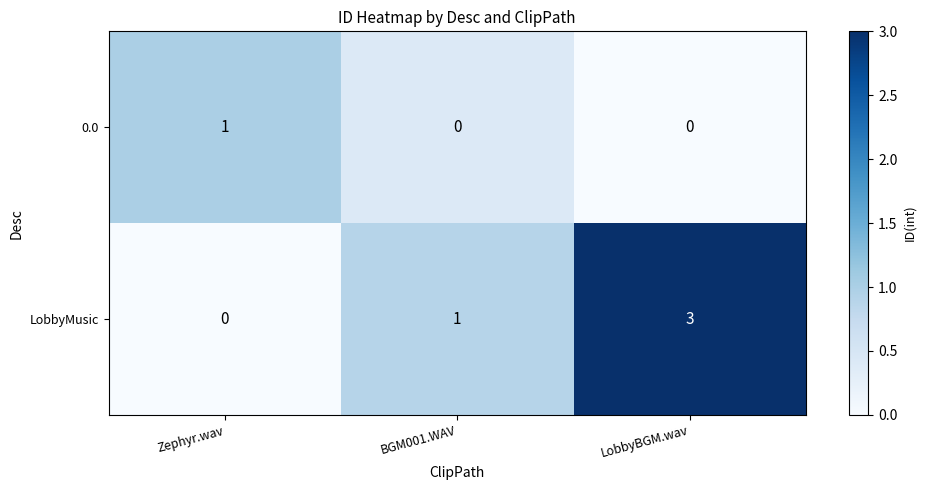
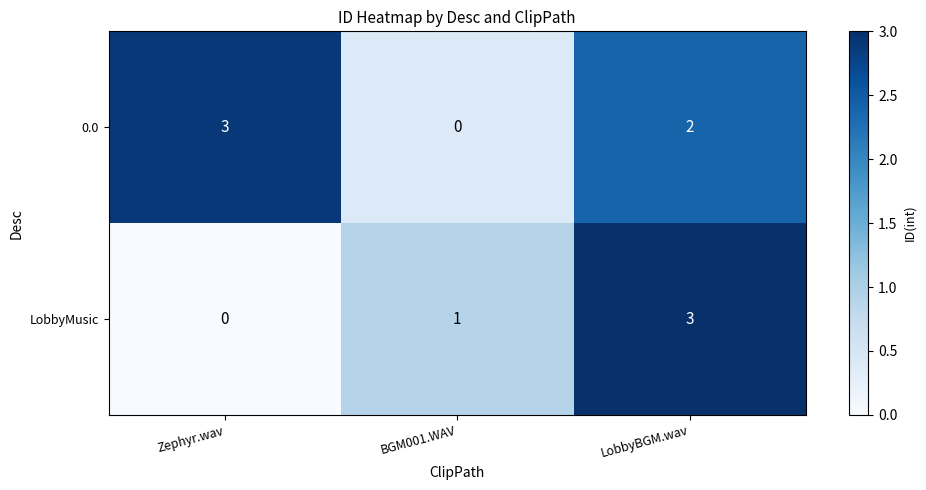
0.0, Zephyr.wav: 1 -> 3
0.0, LobbyBGM.wav: 0 -> 2
